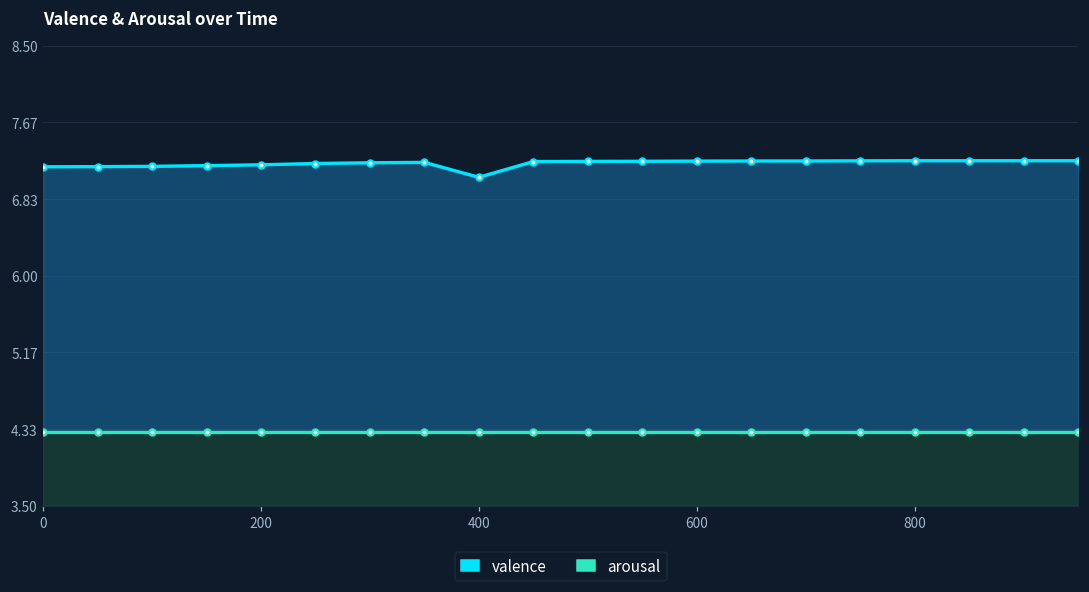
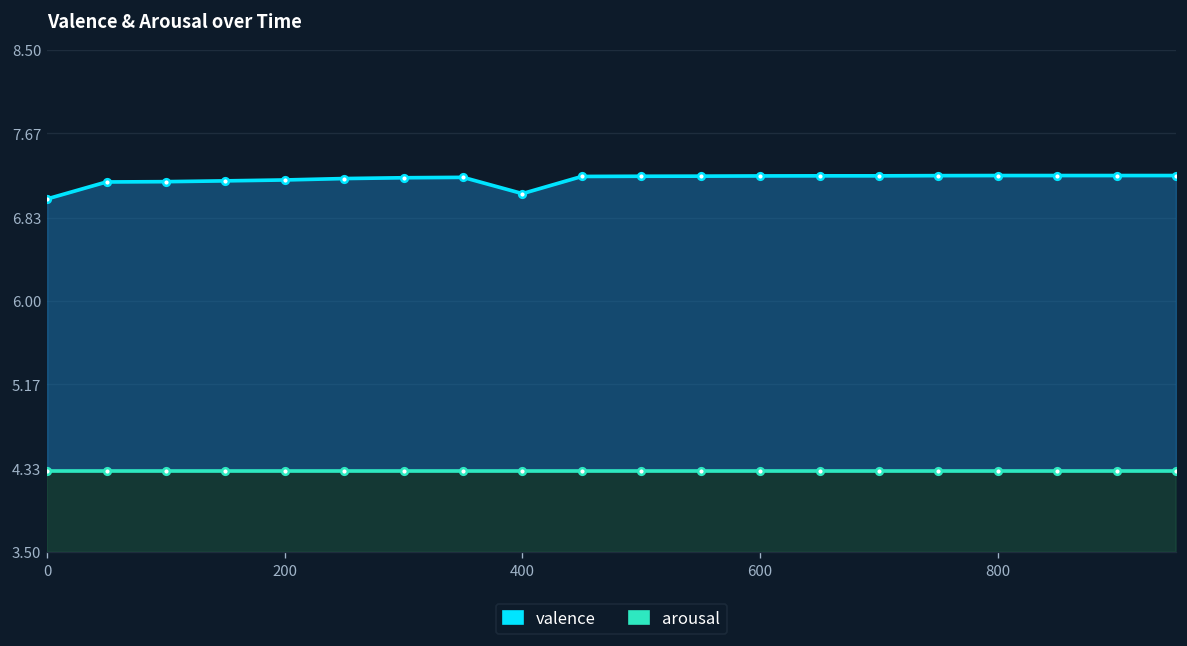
valence, 0: 7.2 -> 7.0
